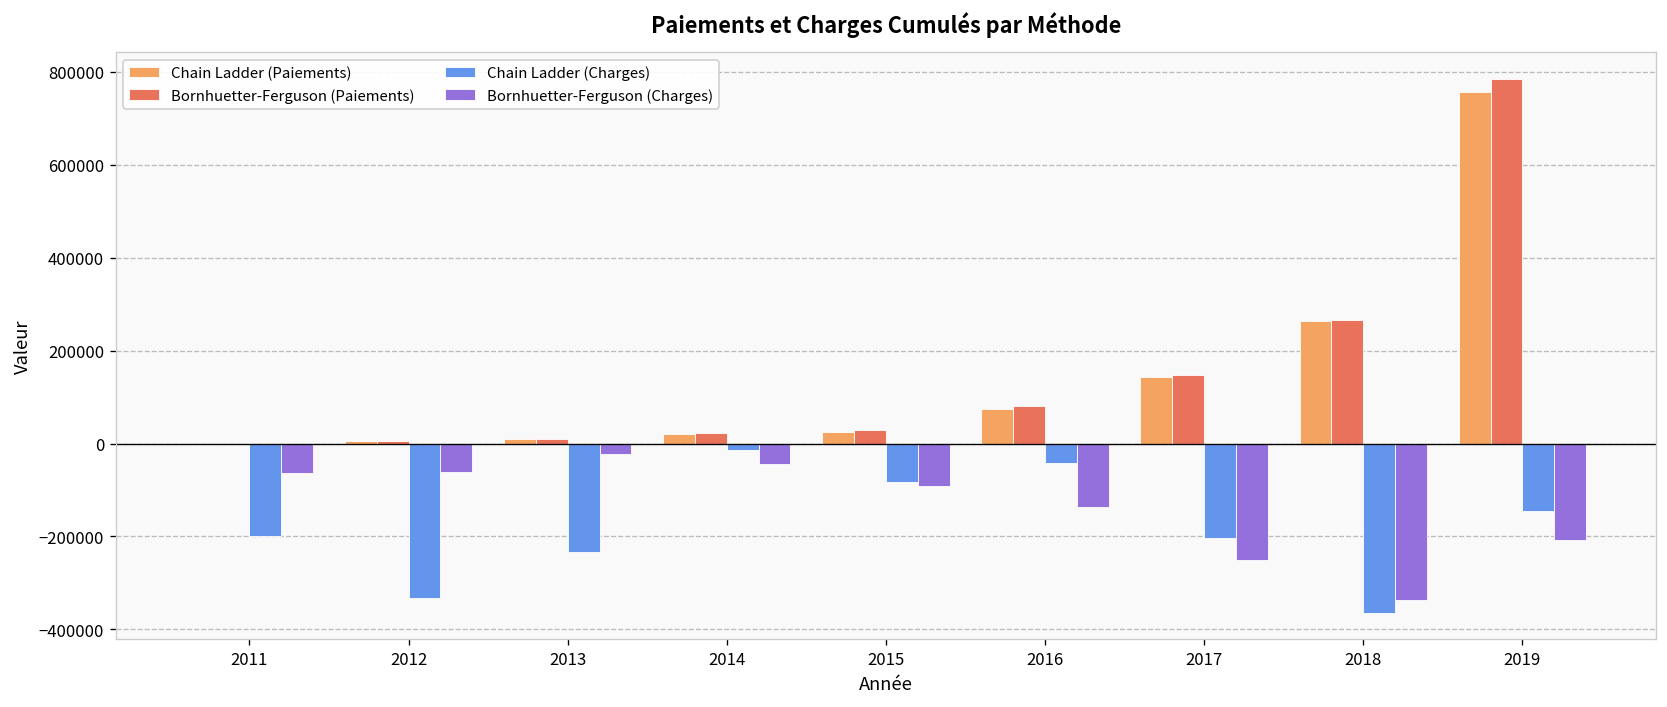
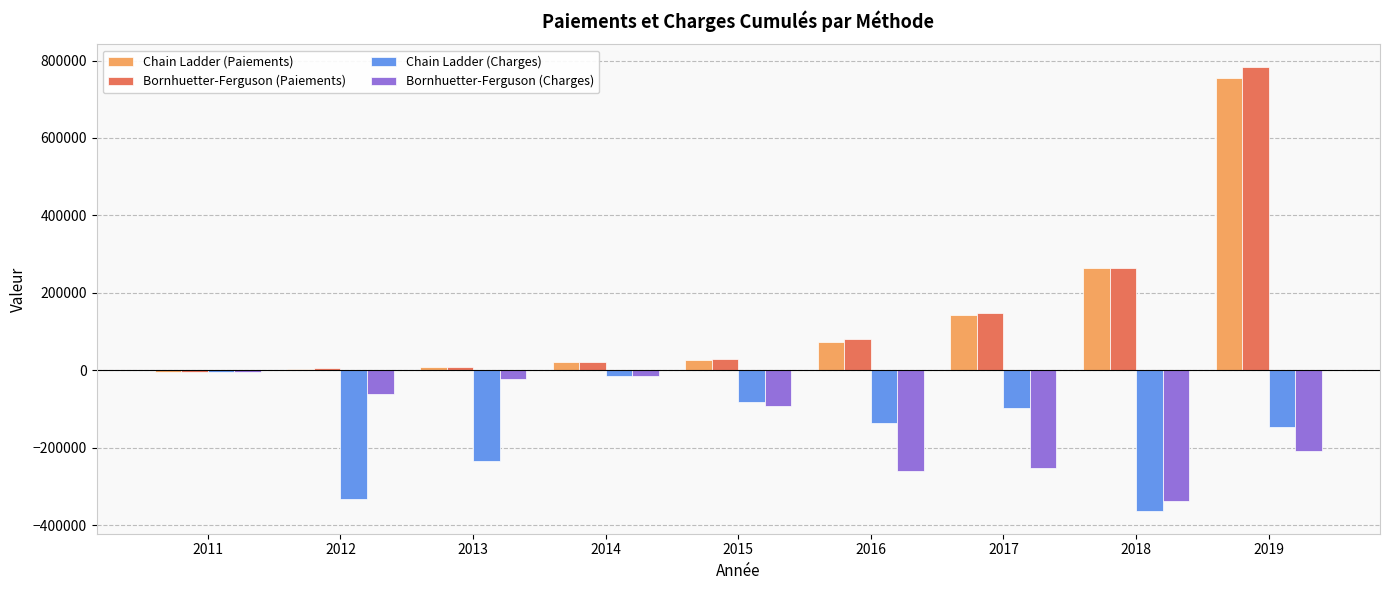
Chain Ladder (Charges), 2011: -200000 -> 0
Bornhuetter-Ferguson (Charges), 2011: -60000 -> 0
Bornhuetter-Ferguson (Charges), 2014: -40000 -> -10000
Chain Ladder (Charges), 2016: -40000 -> -130000
Bornhuetter-Ferguson (Charges), 2016: -140000 -> -260000
Chain Ladder (Charges), 2017: -200000 -> -100000
